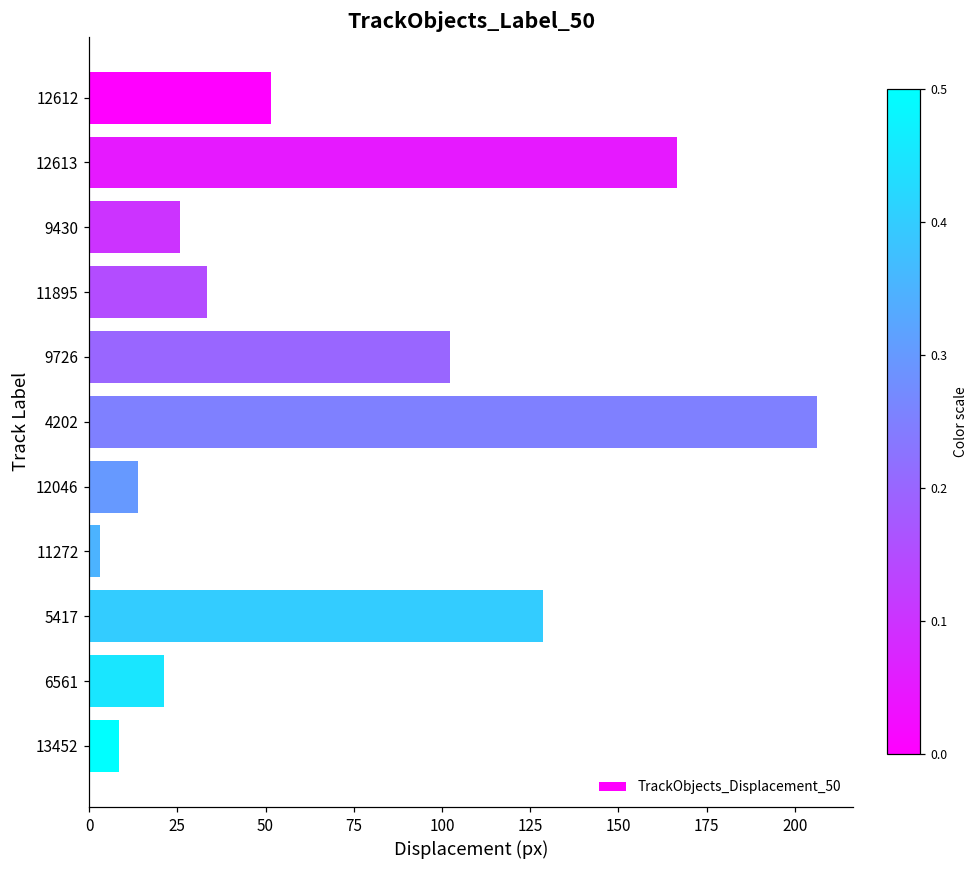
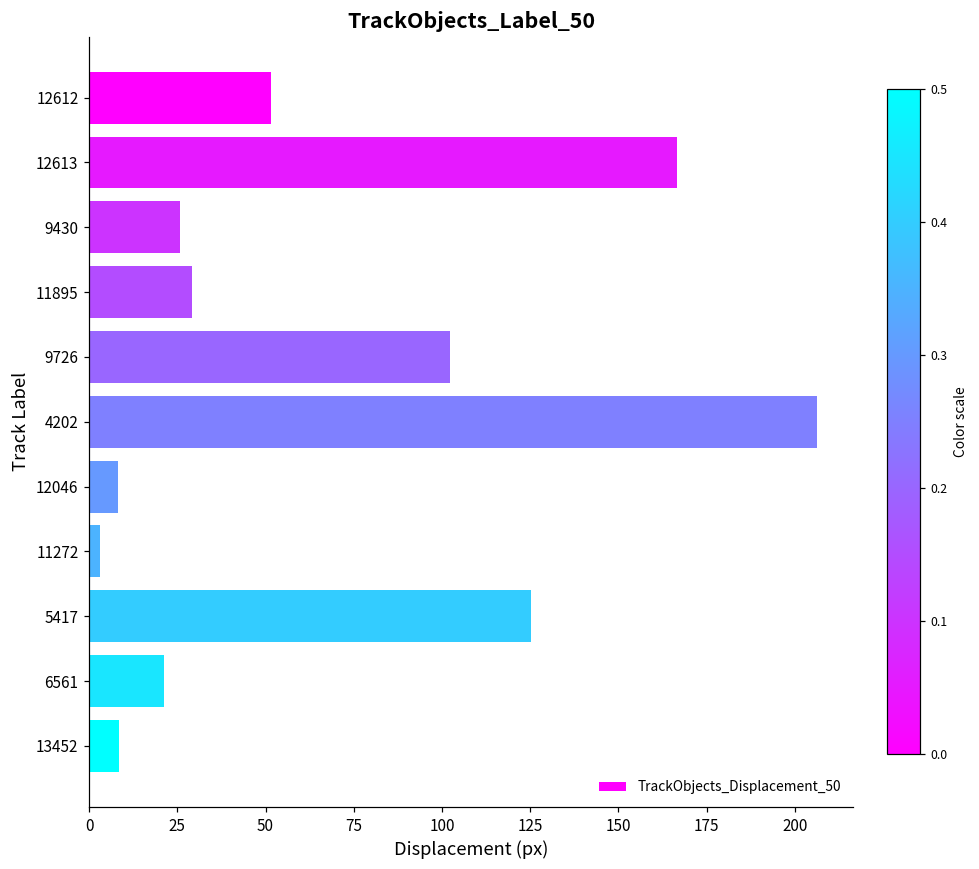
11895: 33 -> 29
12046: 14 -> 8
5417: 129 -> 125
